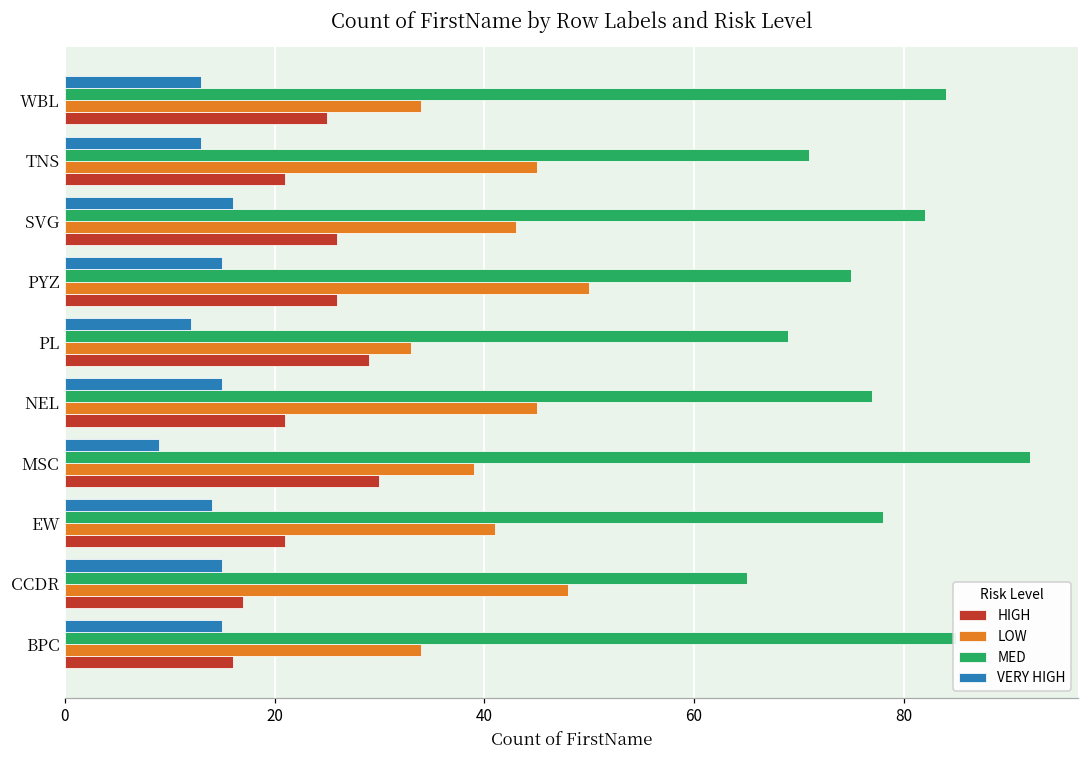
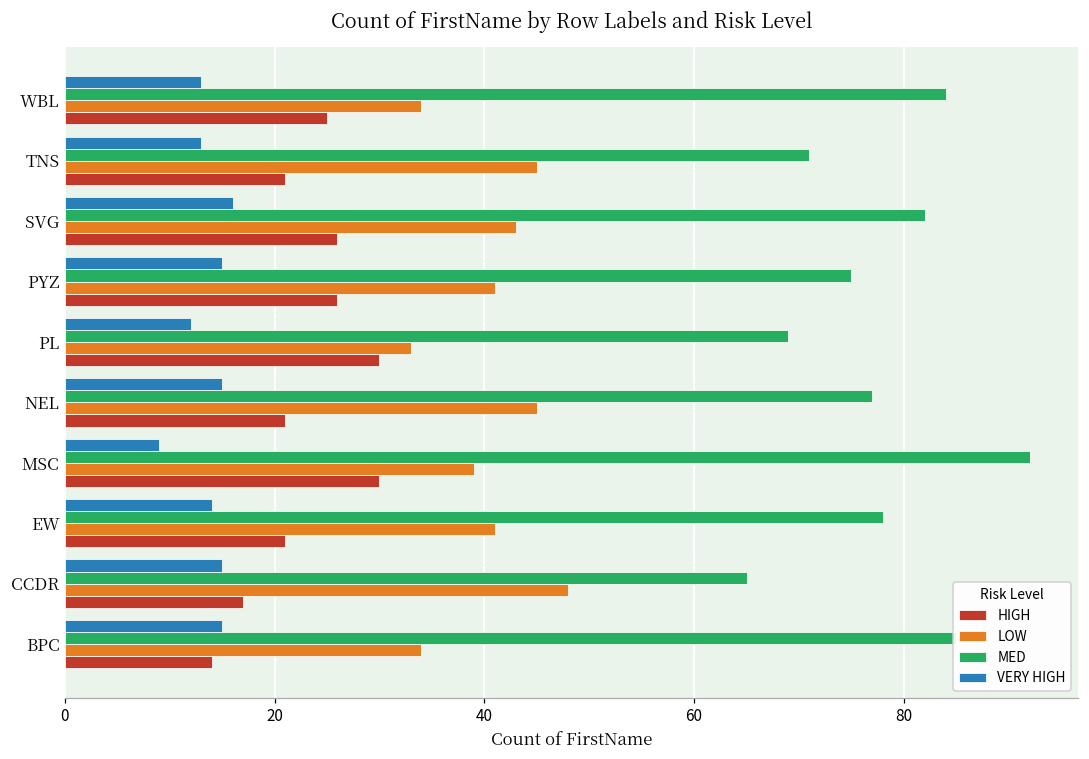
LOW, PYZ: 50 -> 41
HIGH, PL: 29 -> 30
HIGH, BPC: 16 -> 14
